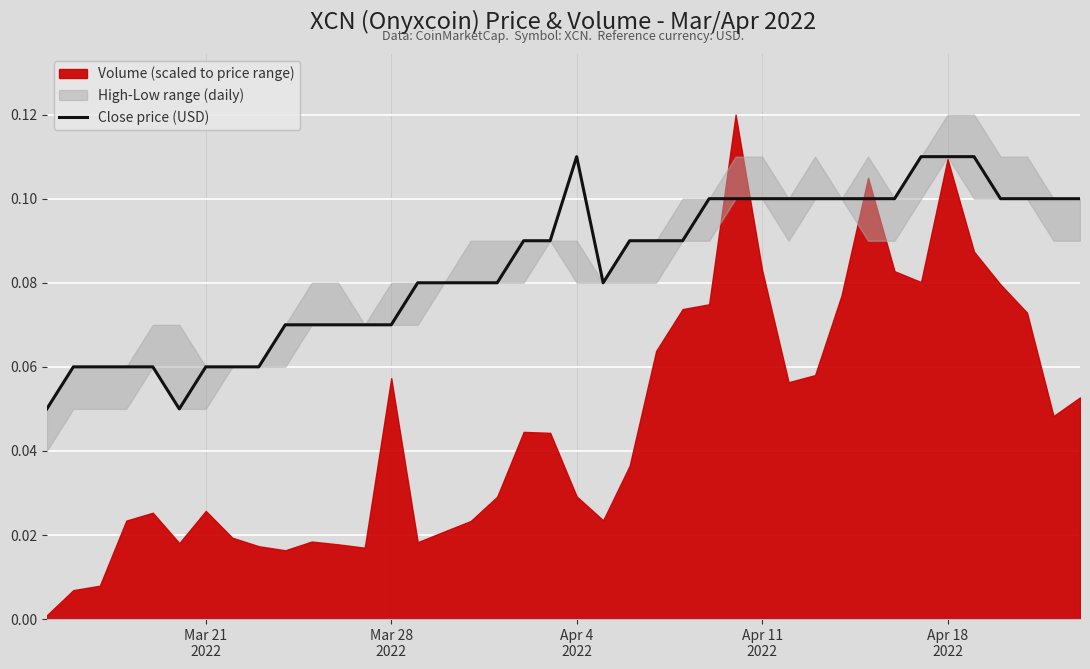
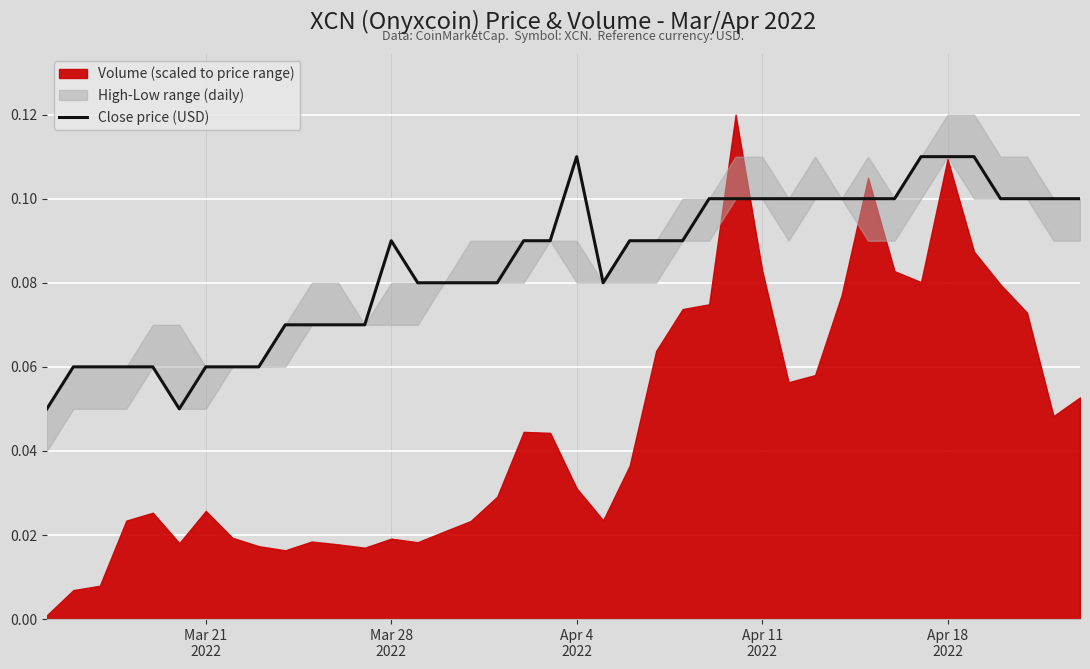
Close price (USD), Mar 28 2022: 0.07 -> 0.09
Volume (scaled to price range), Mar 28 2022: 0.057 -> 0.019
Volume (scaled to price range), Apr 4 2022: 0.029 -> 0.031
